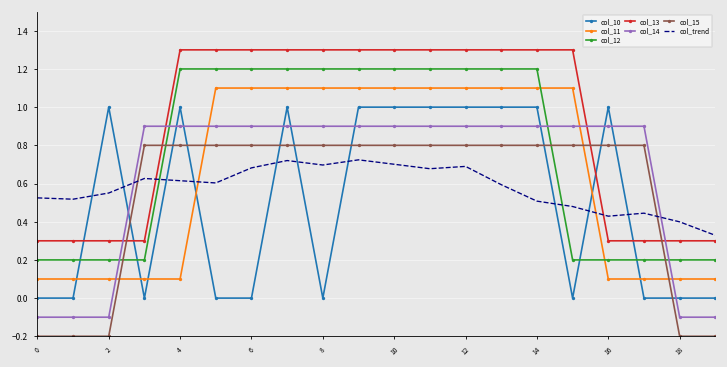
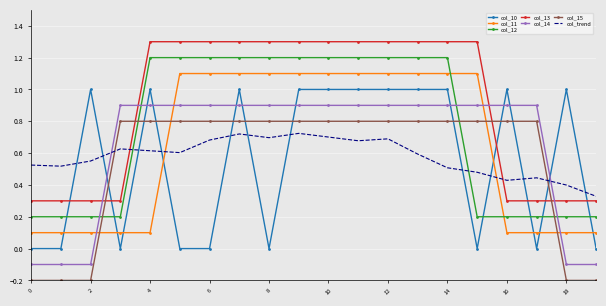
col_10, 18: 0 -> 1
